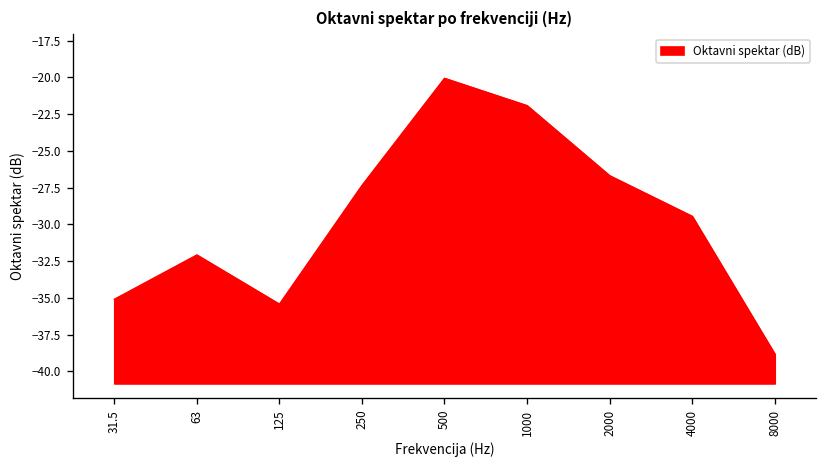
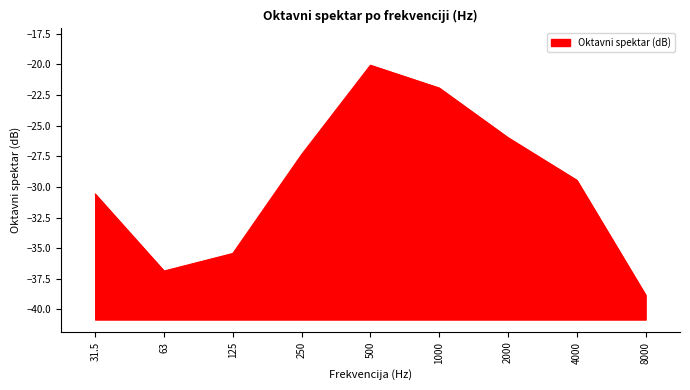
31.5: -35.1 -> -30.6
63: -32.1 -> -36.9
2000: -26.7 -> -26.0
